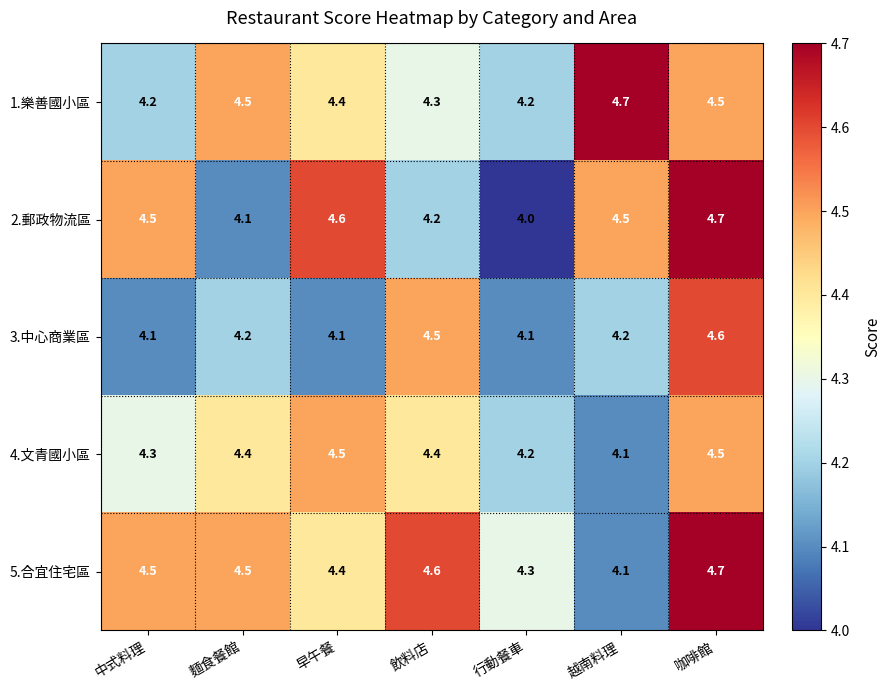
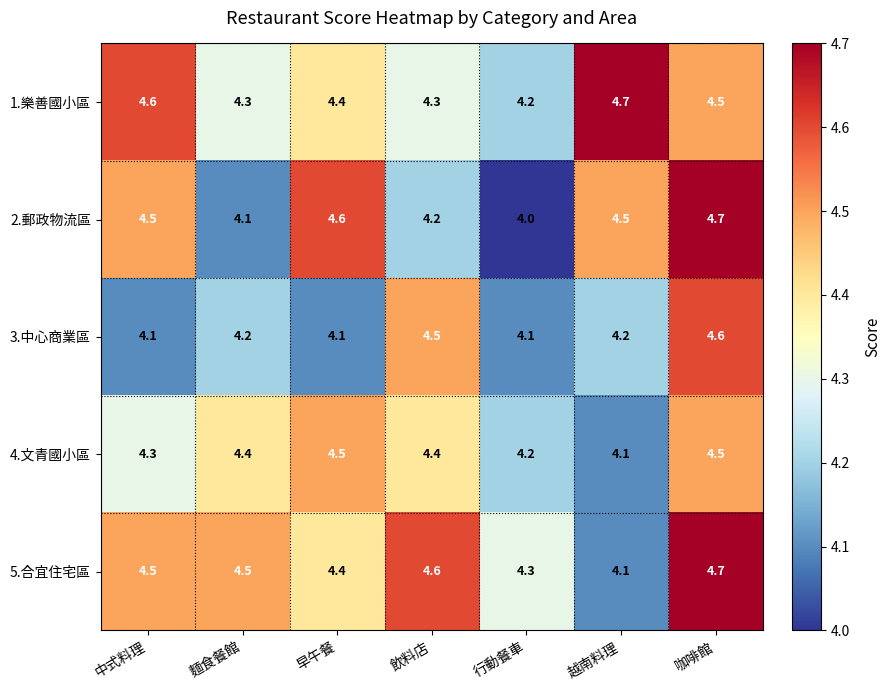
1.樂善國小區, 中式料理: 4.2 -> 4.6
1.樂善國小區, 麵食餐館: 4.5 -> 4.3
